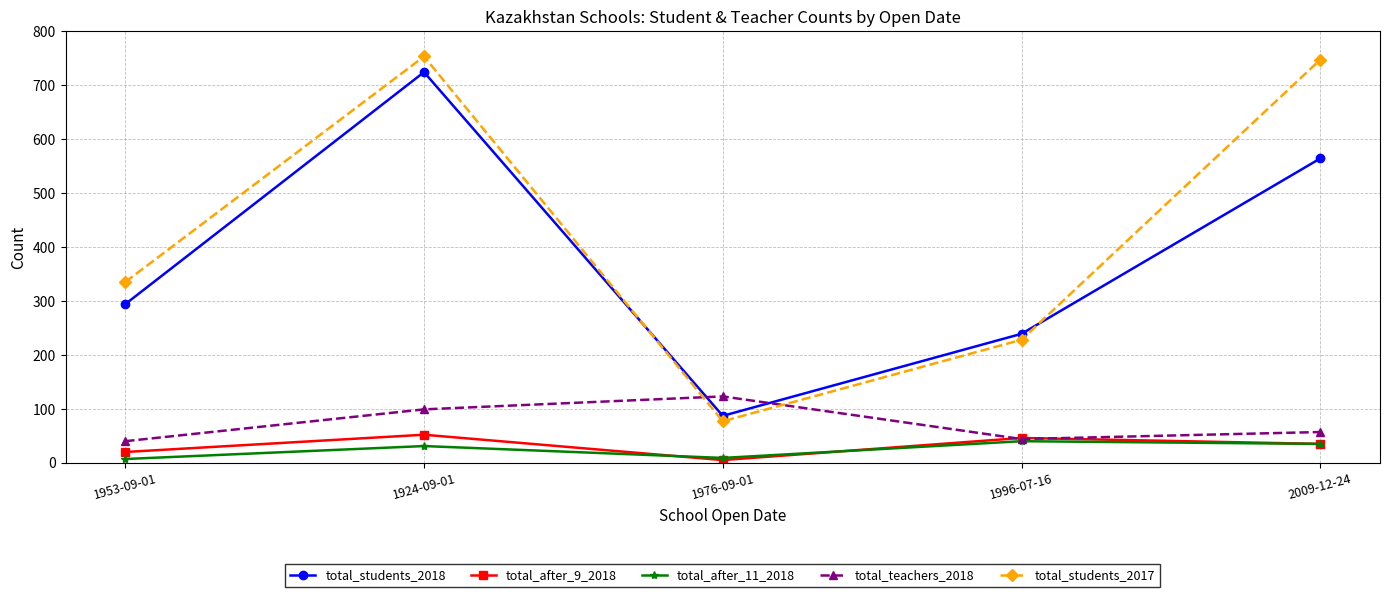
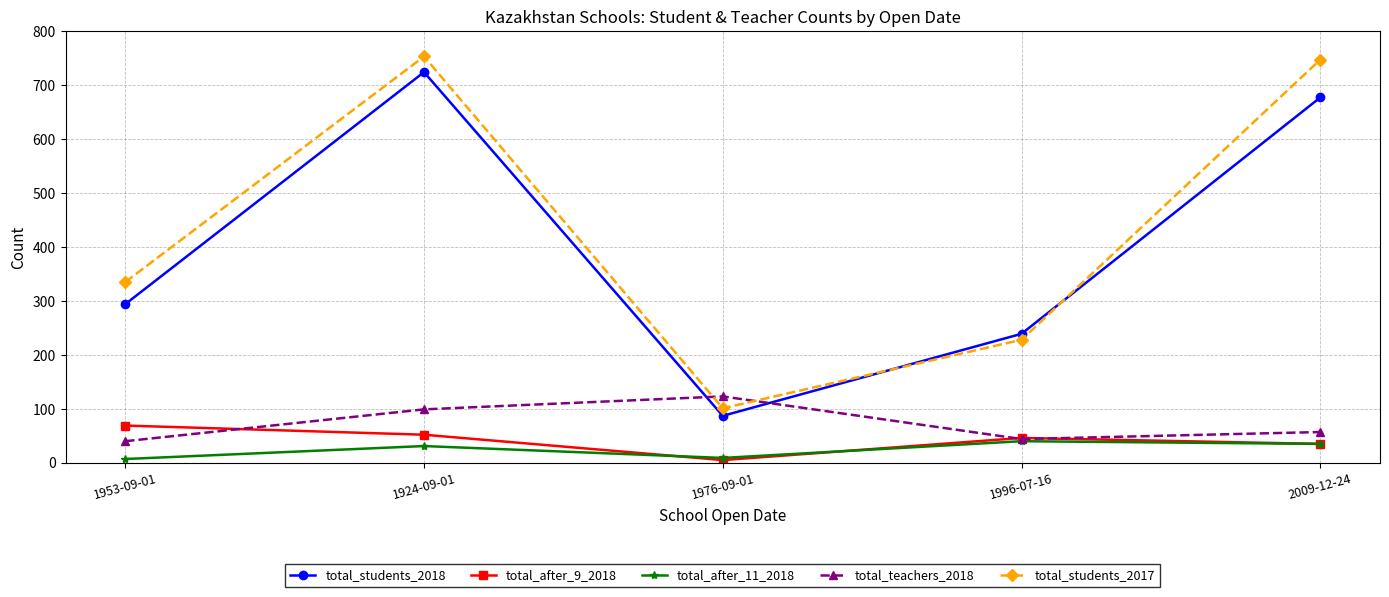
total_after_9_2018, 1953-09-01: 20 -> 70
total_students_2017, 1976-09-01: 80 -> 100
total_students_2018, 2009-12-24: 560 -> 680
